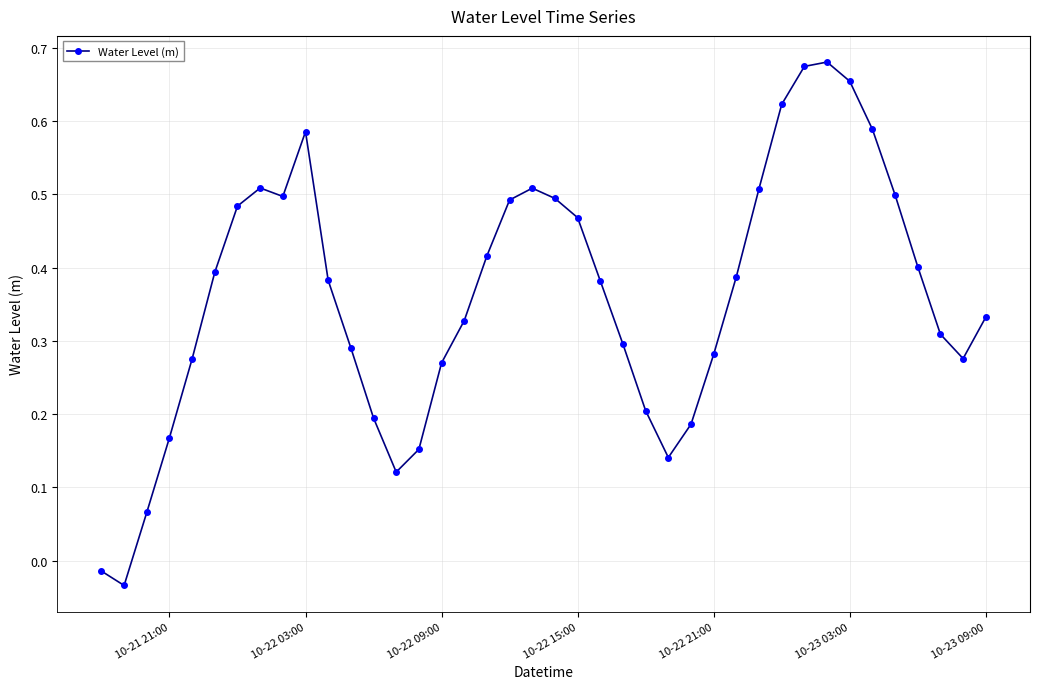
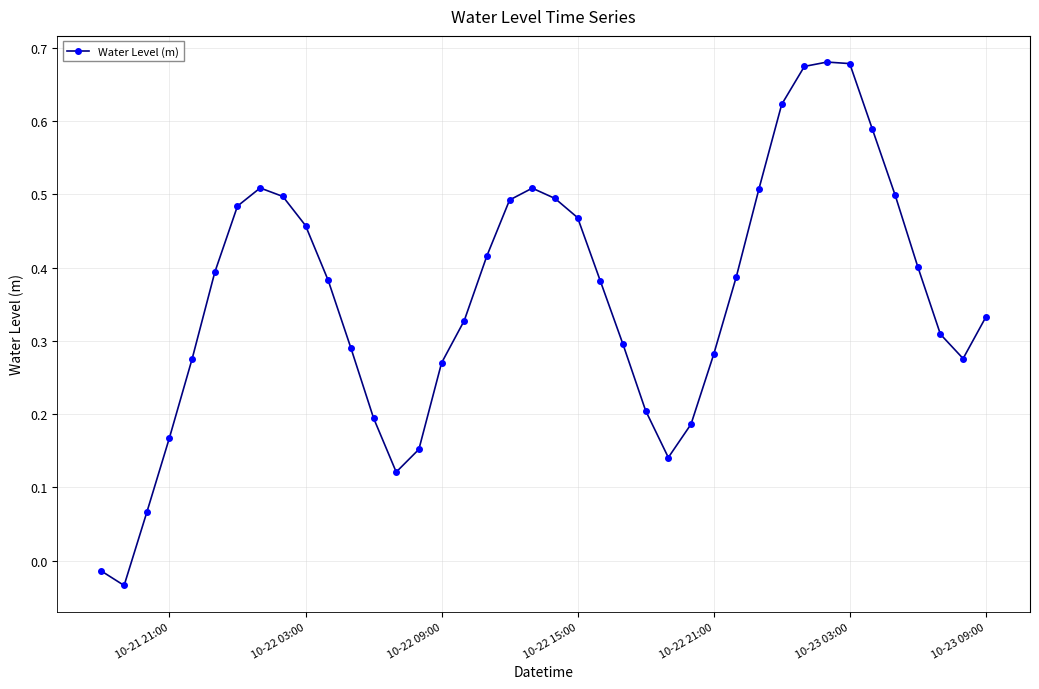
10-22 03:00: 0.59 -> 0.46
10-23 03:00: 0.65 -> 0.68
